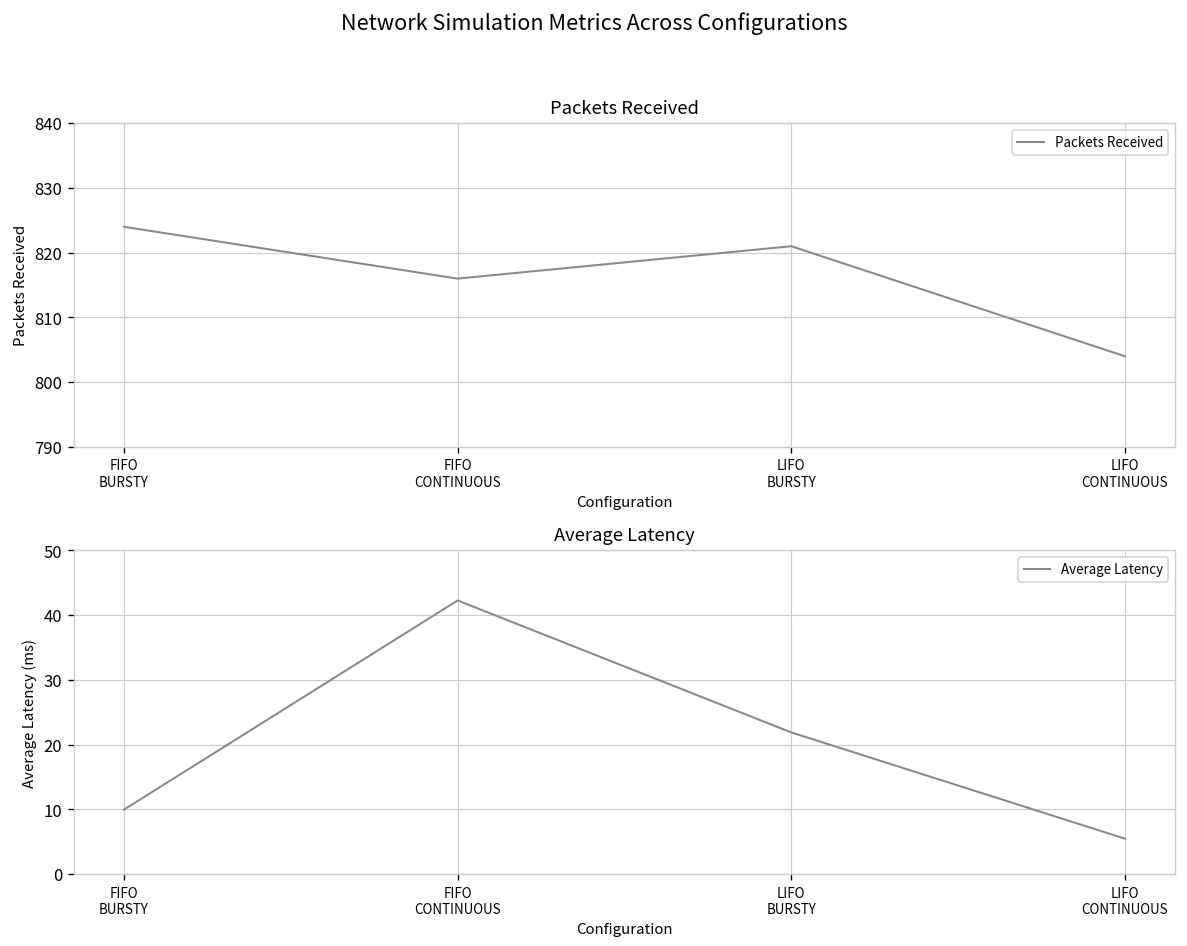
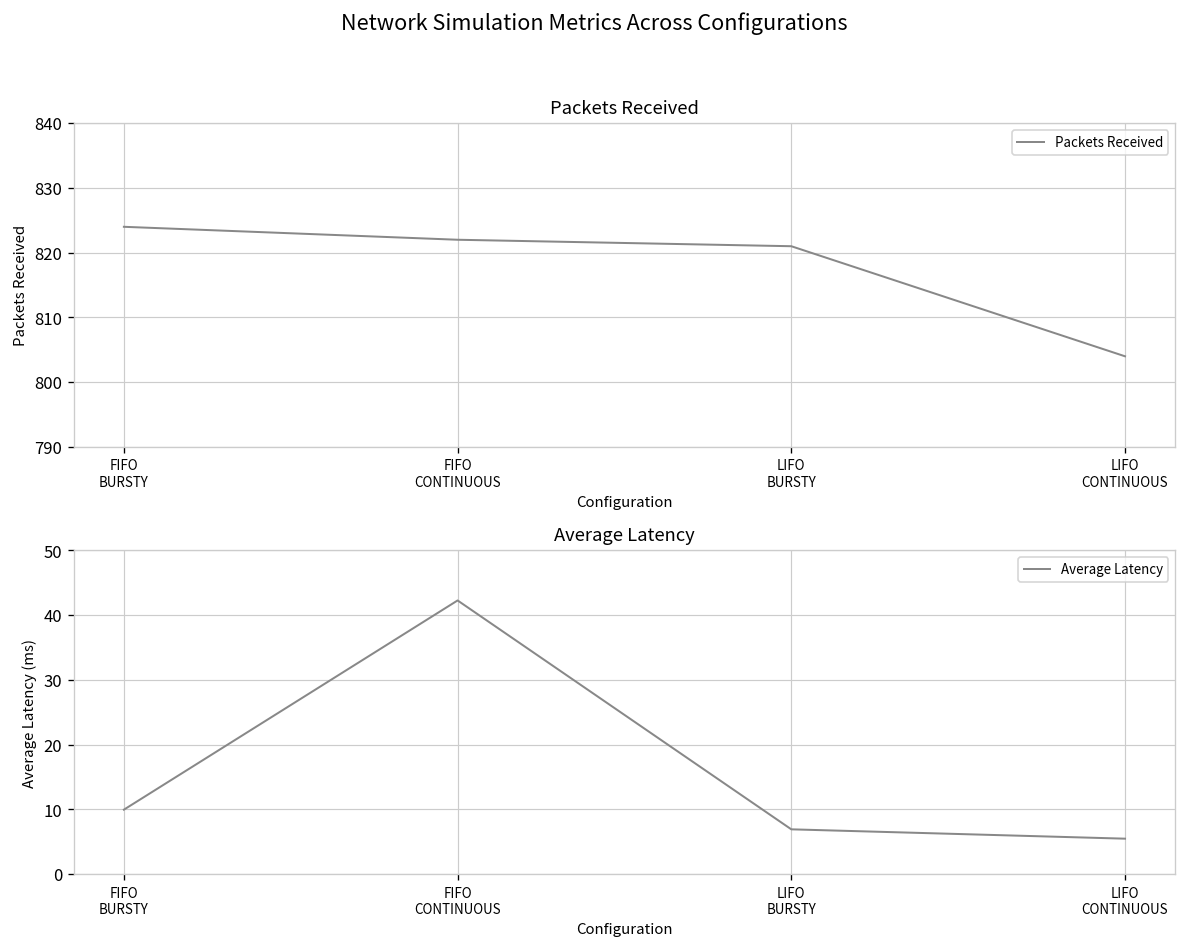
Packets Received, FIFO CONTINUOUS: 816 -> 822
Average Latency, LIFO BURSTY: 22 -> 7
